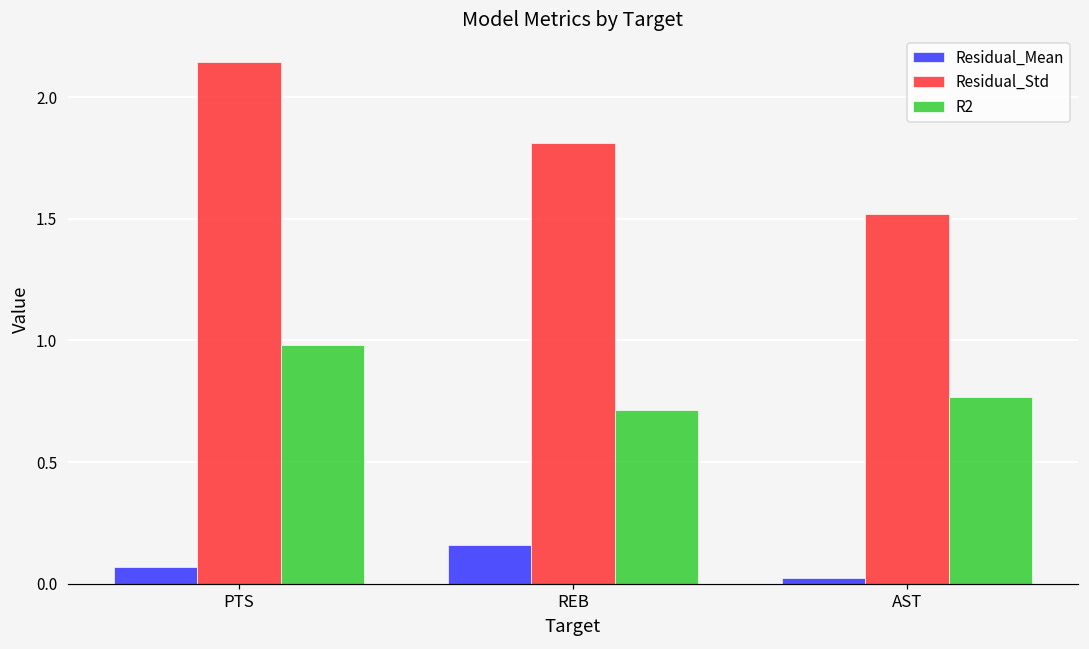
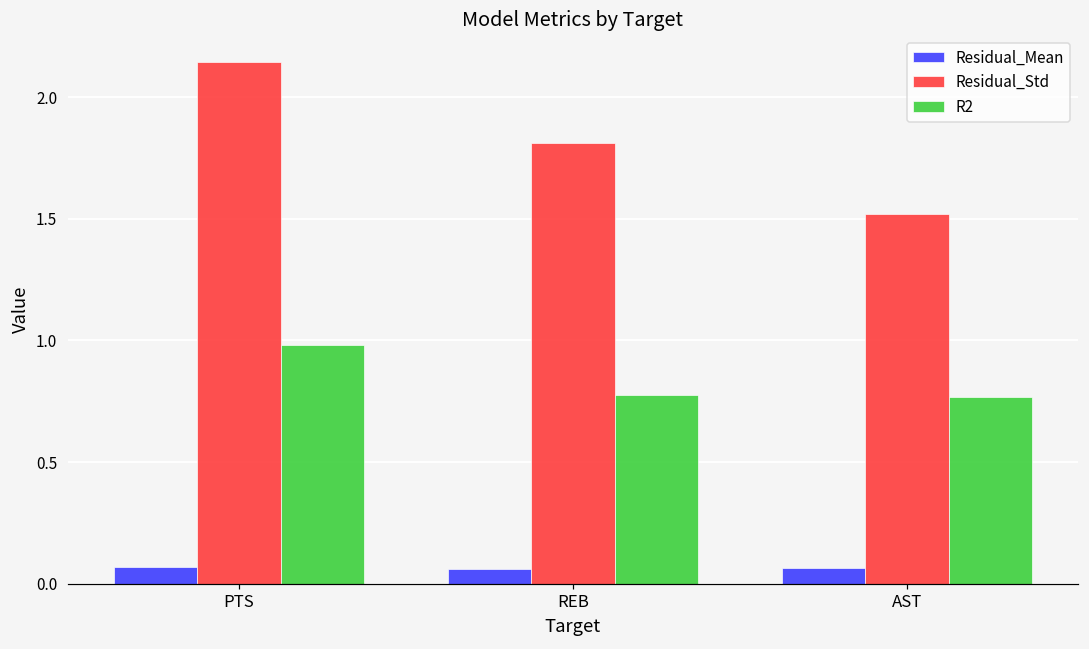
Residual_Mean, REB: 0.16 -> 0.06
R2, REB: 0.71 -> 0.78
Residual_Mean, AST: 0.02 -> 0.06
